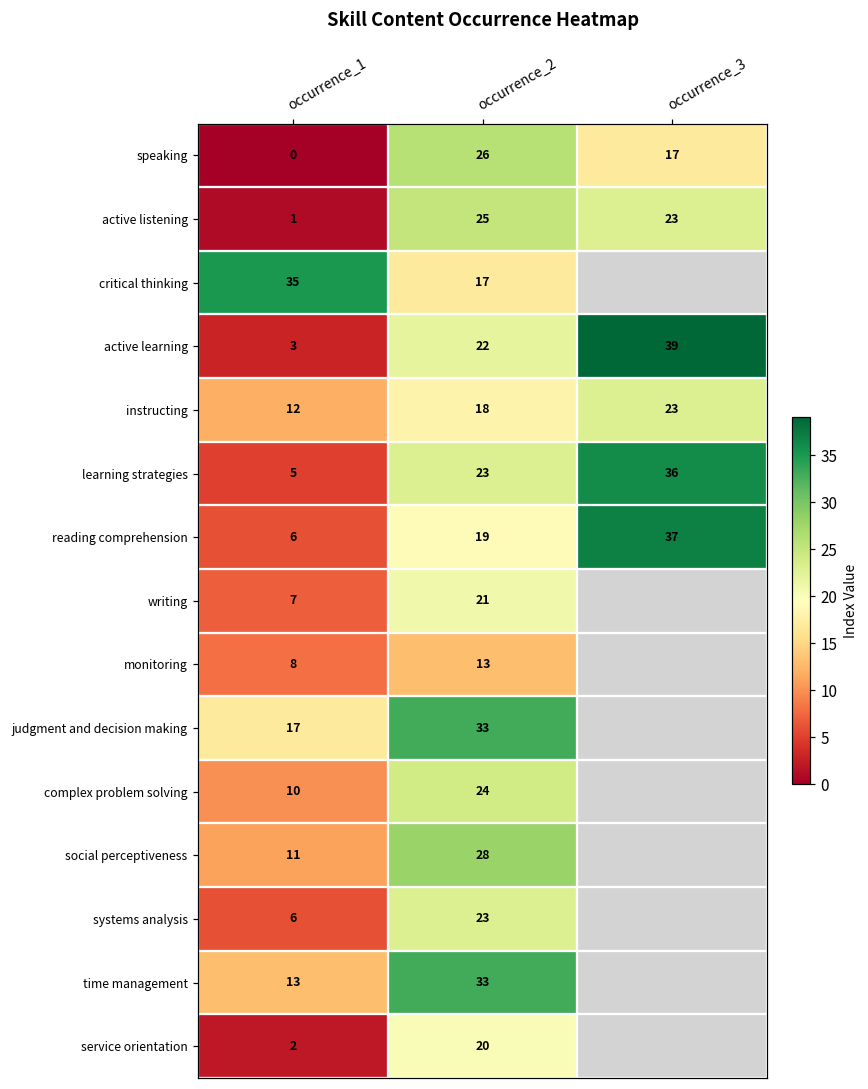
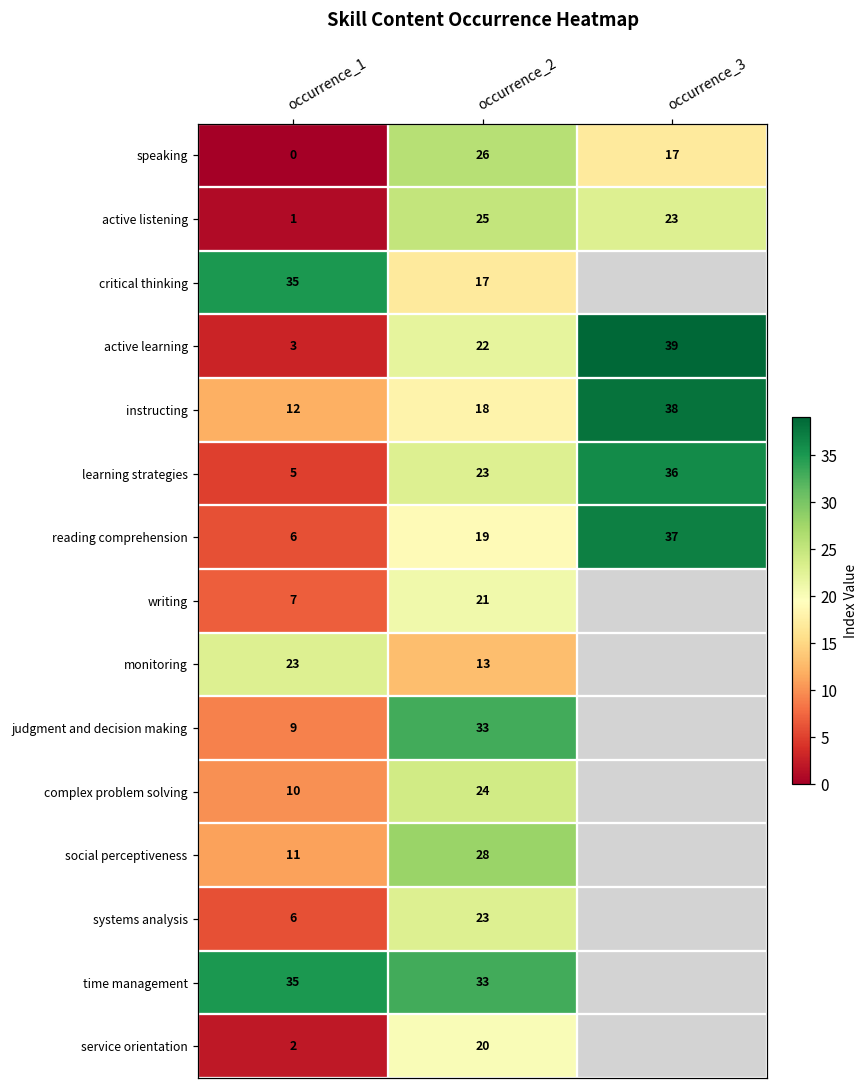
instructing, occurrence_3: 23 -> 38
monitoring, occurrence_1: 8 -> 23
judgment and decision making, occurrence_1: 17 -> 9
time management, occurrence_1: 13 -> 35
